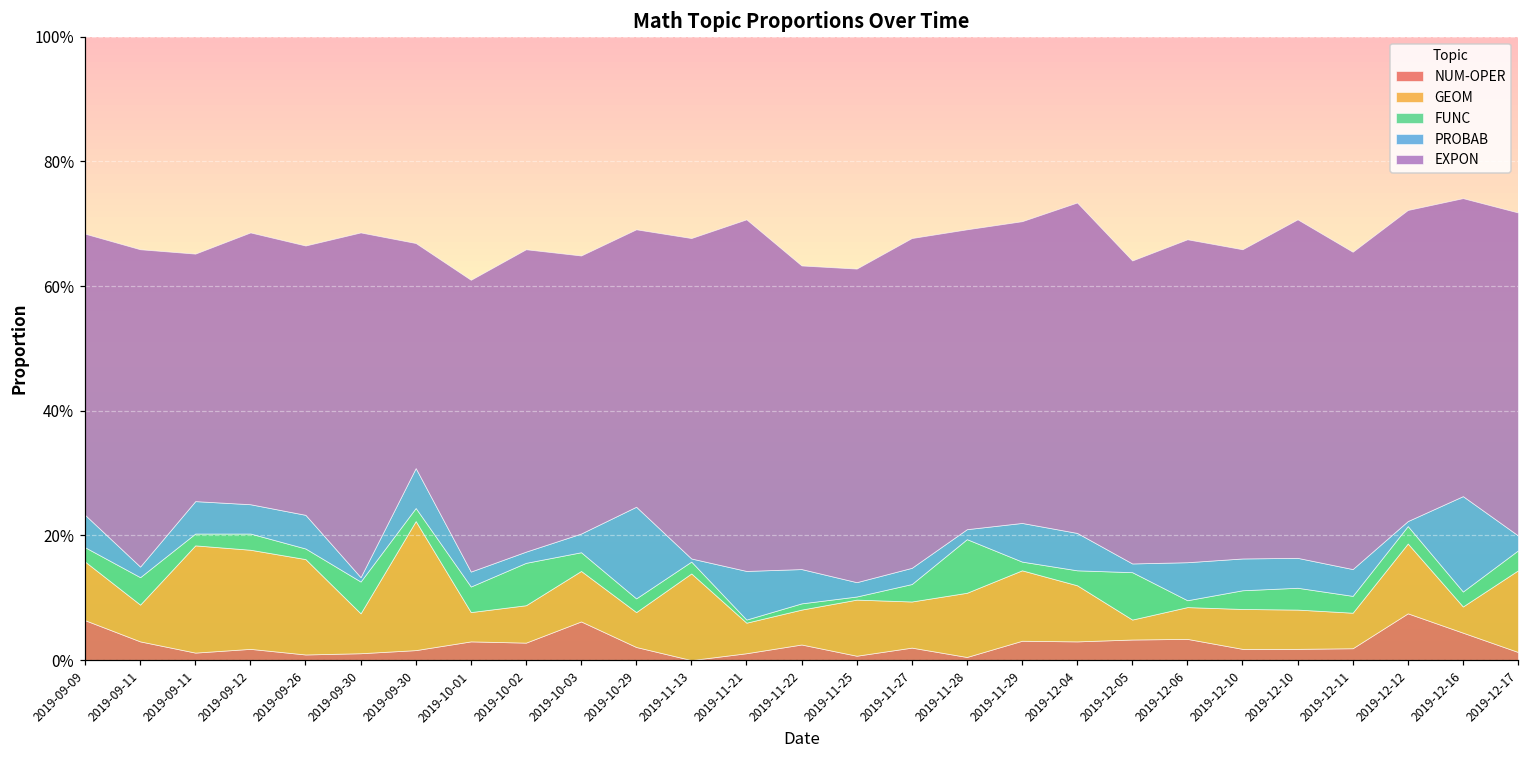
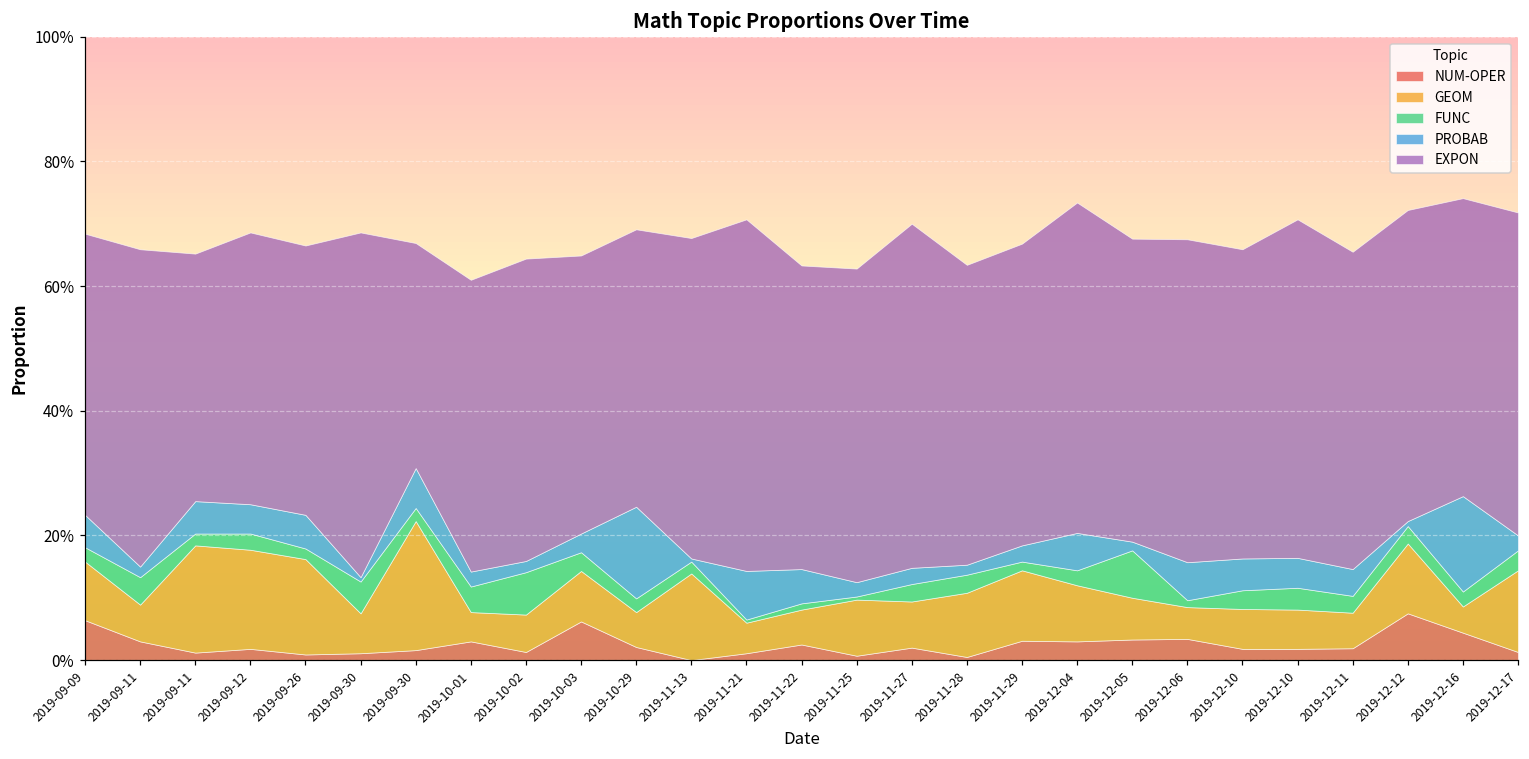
NUM-OPER, 2019-10-02: 3% -> 1%
EXPON, 2019-11-27: 53% -> 55%
FUNC, 2019-11-28: 9% -> 3%
PROBAB, 2019-11-29: 6% -> 3%
GEOM, 2019-12-05: 3% -> 7%
